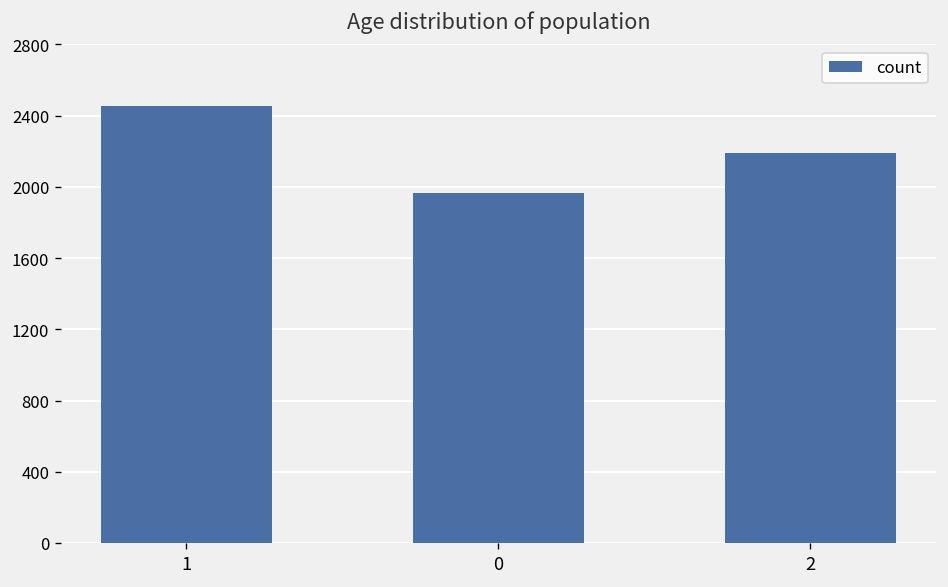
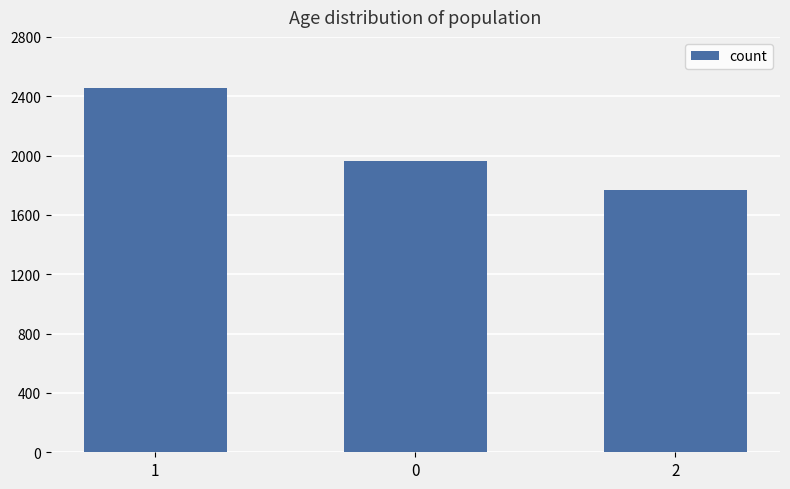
2: 2190 -> 1770
